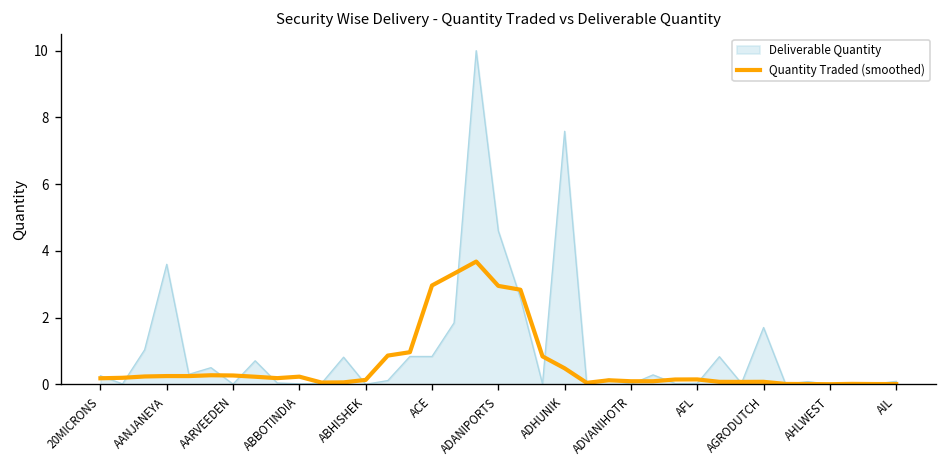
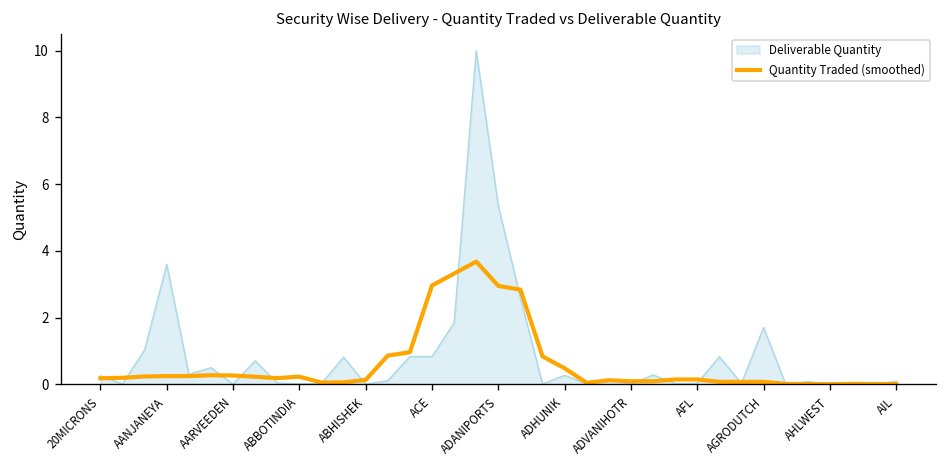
Deliverable Quantity, ADANIPORTS: 4.6 -> 5.3
Deliverable Quantity, ADHUNIK: 7.6 -> 0.3
